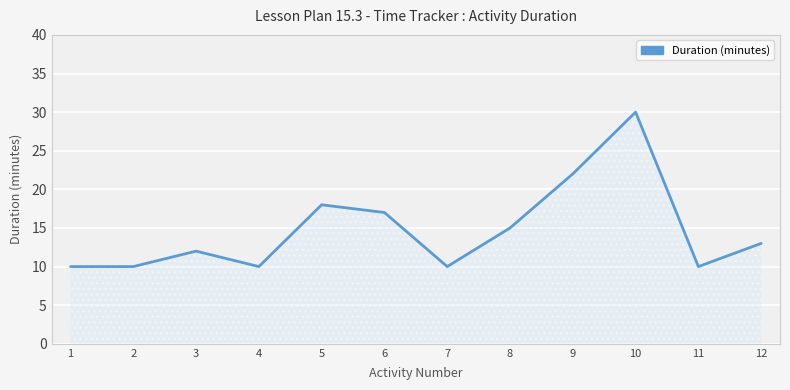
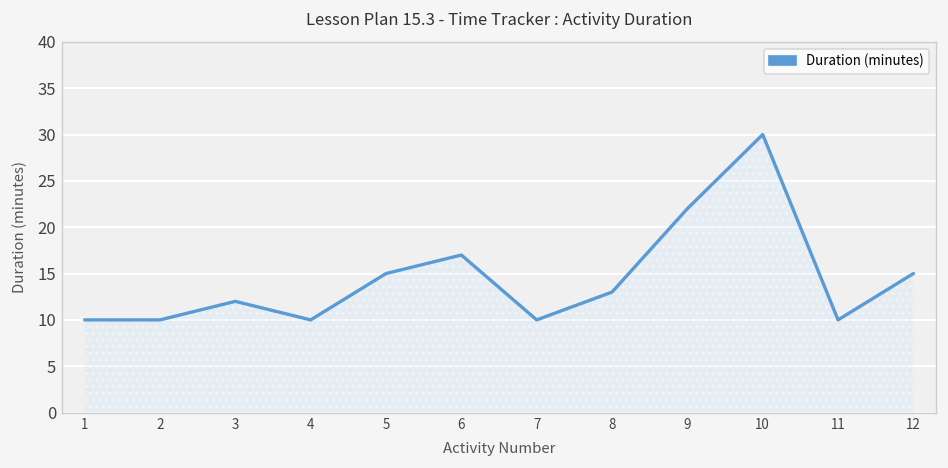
5: 18 -> 15
8: 15 -> 13
12: 13 -> 15
